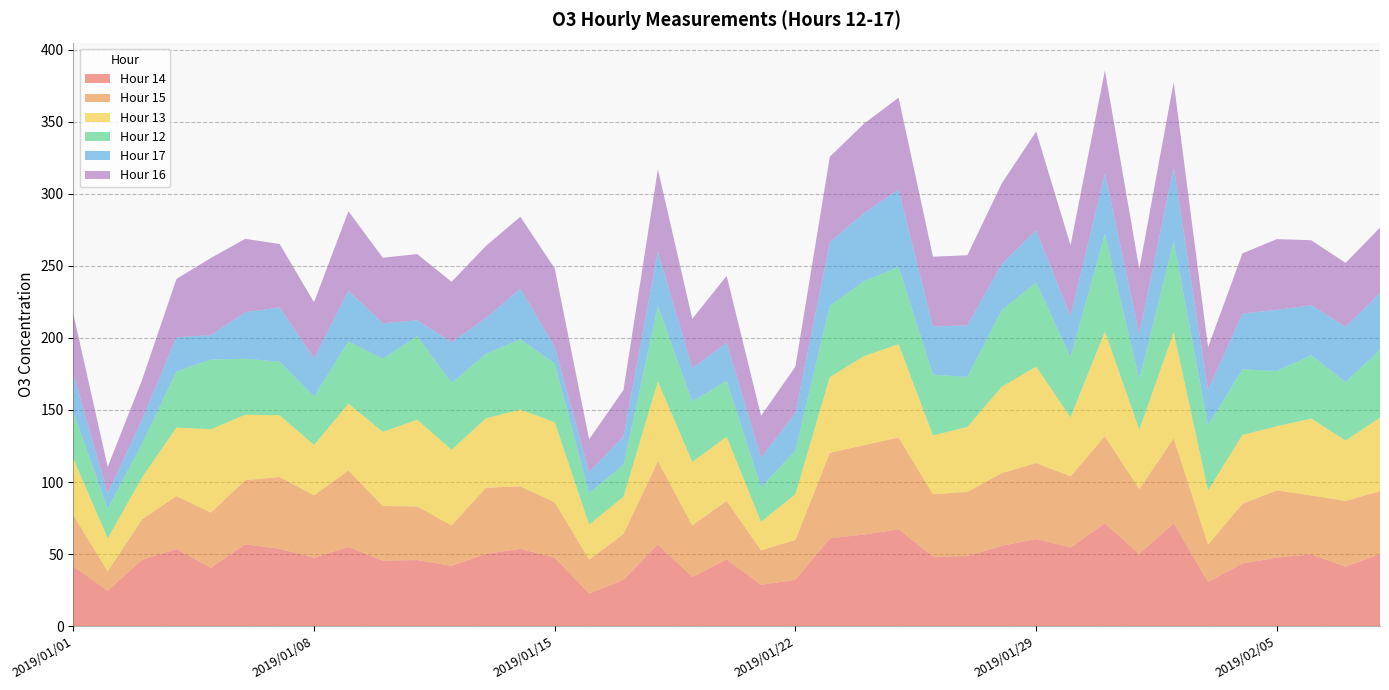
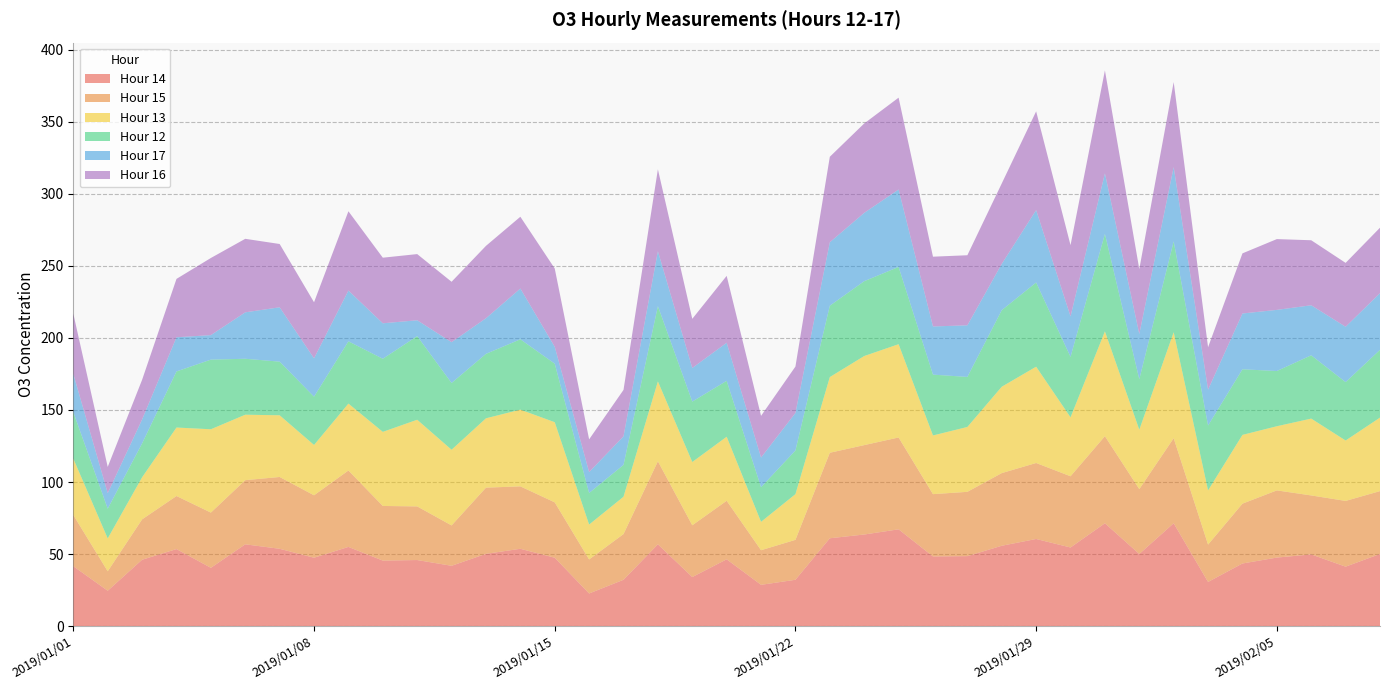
Hour 17, 2019/01/29: 36 -> 50
